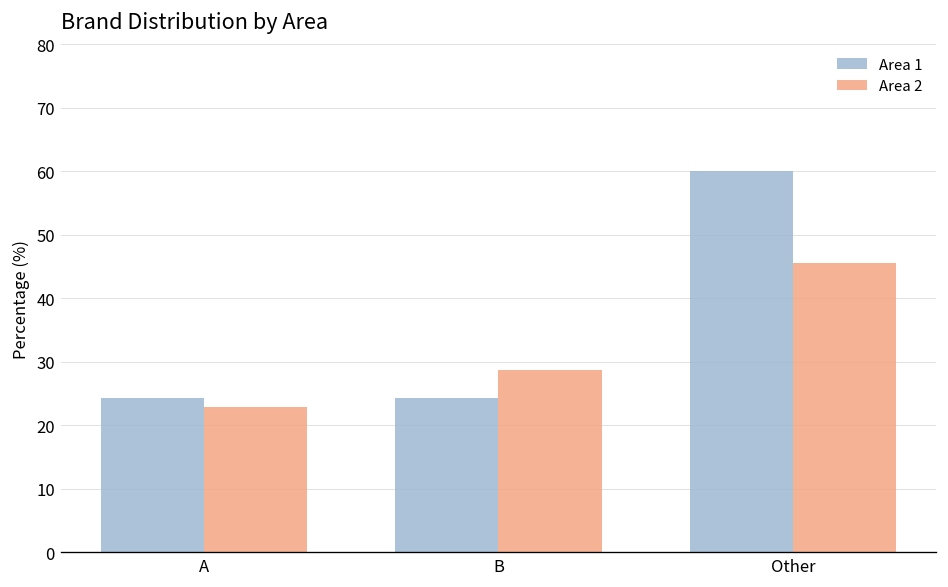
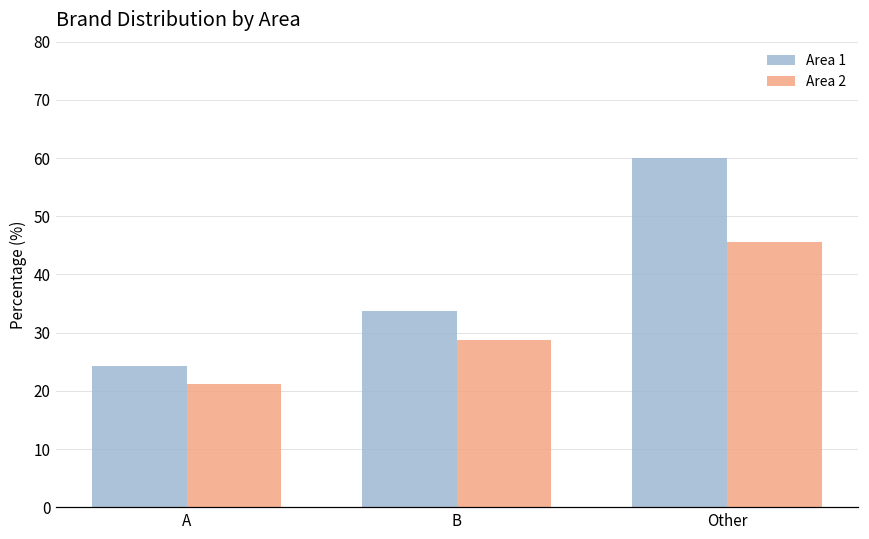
Area 2, A: 23 -> 21
Area 1, B: 24 -> 34
